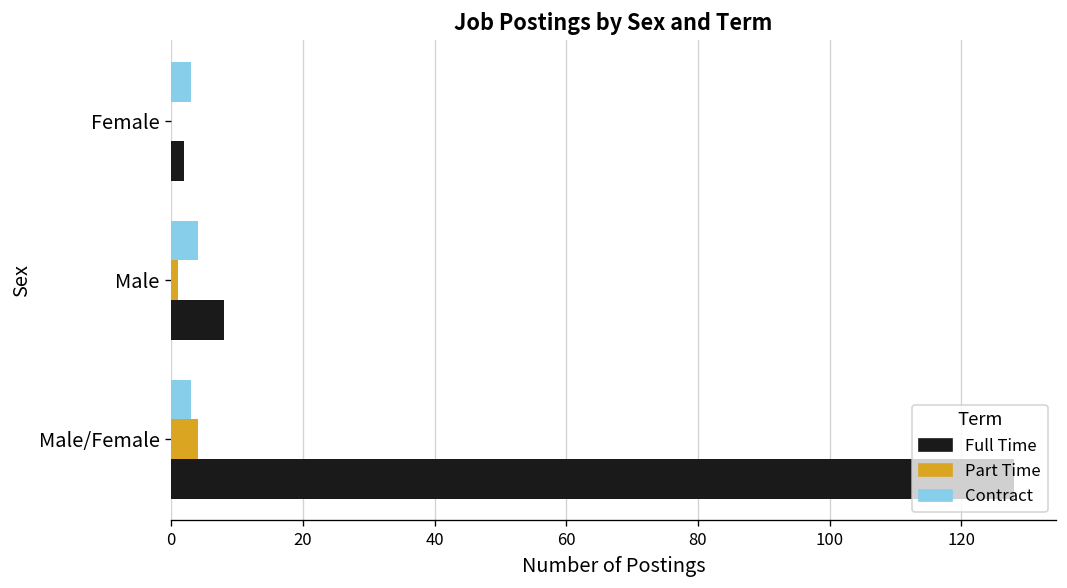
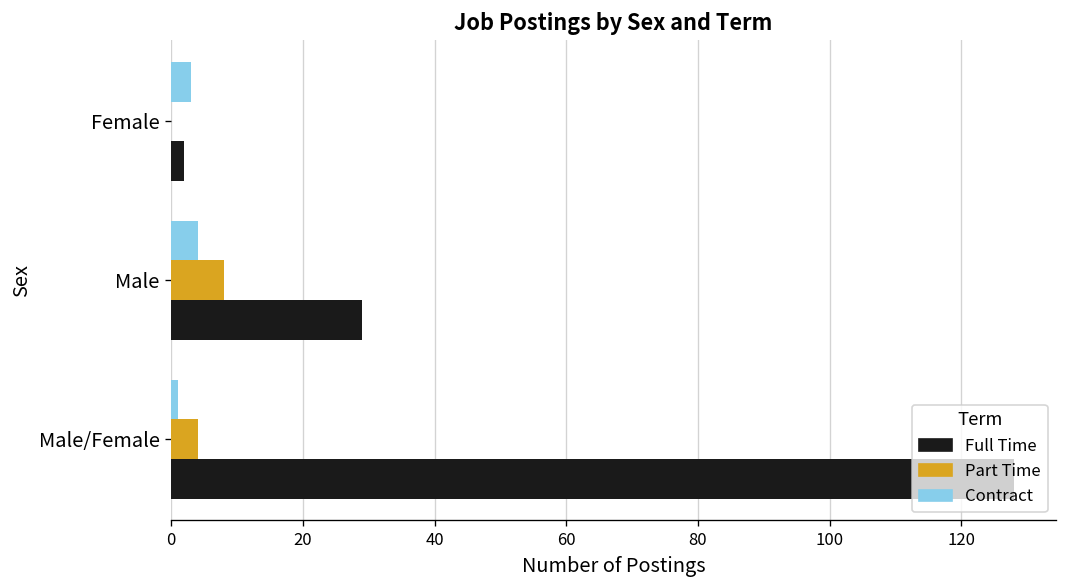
Part Time, Male: 1 -> 8
Full Time, Male: 8 -> 29
Contract, Male/Female: 3 -> 1
